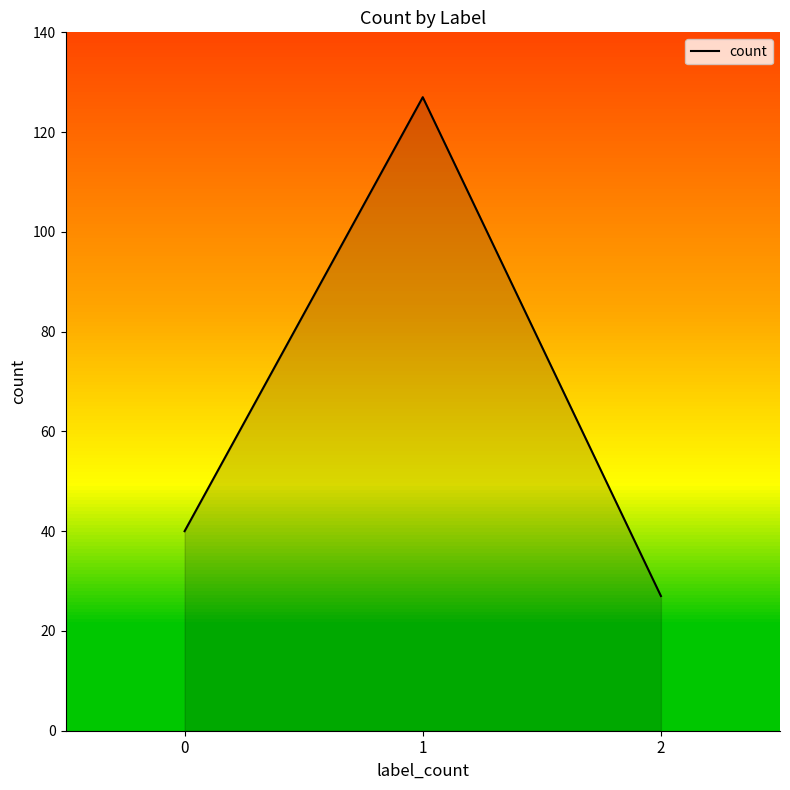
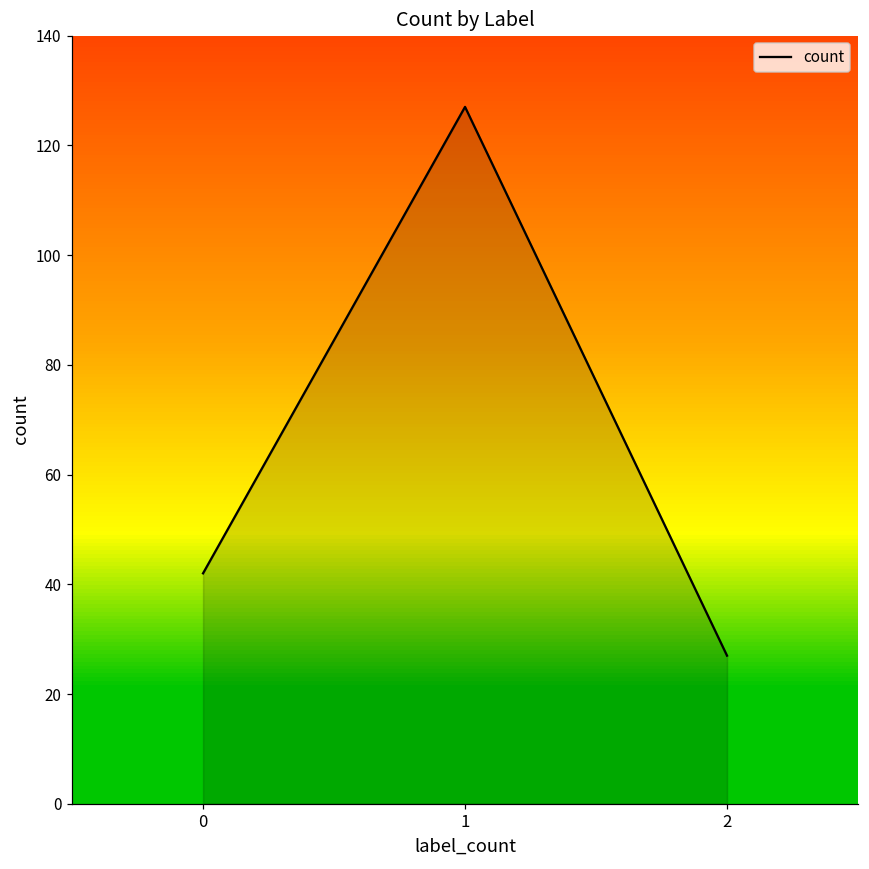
0: 40 -> 42
